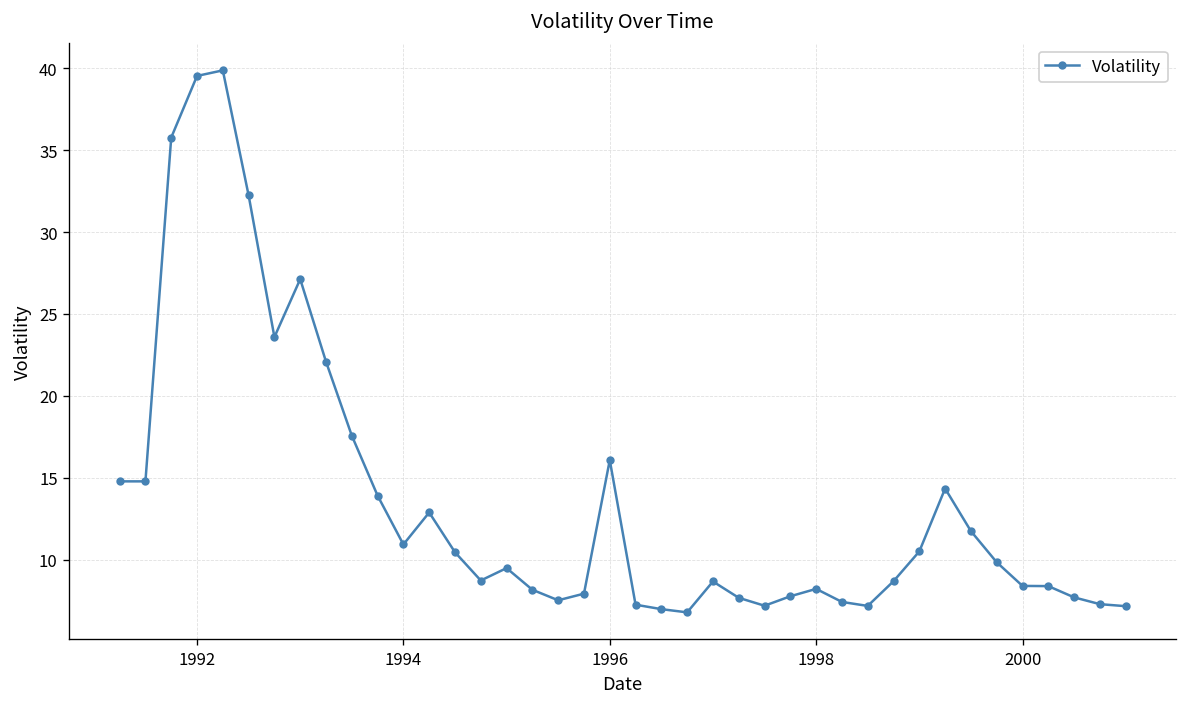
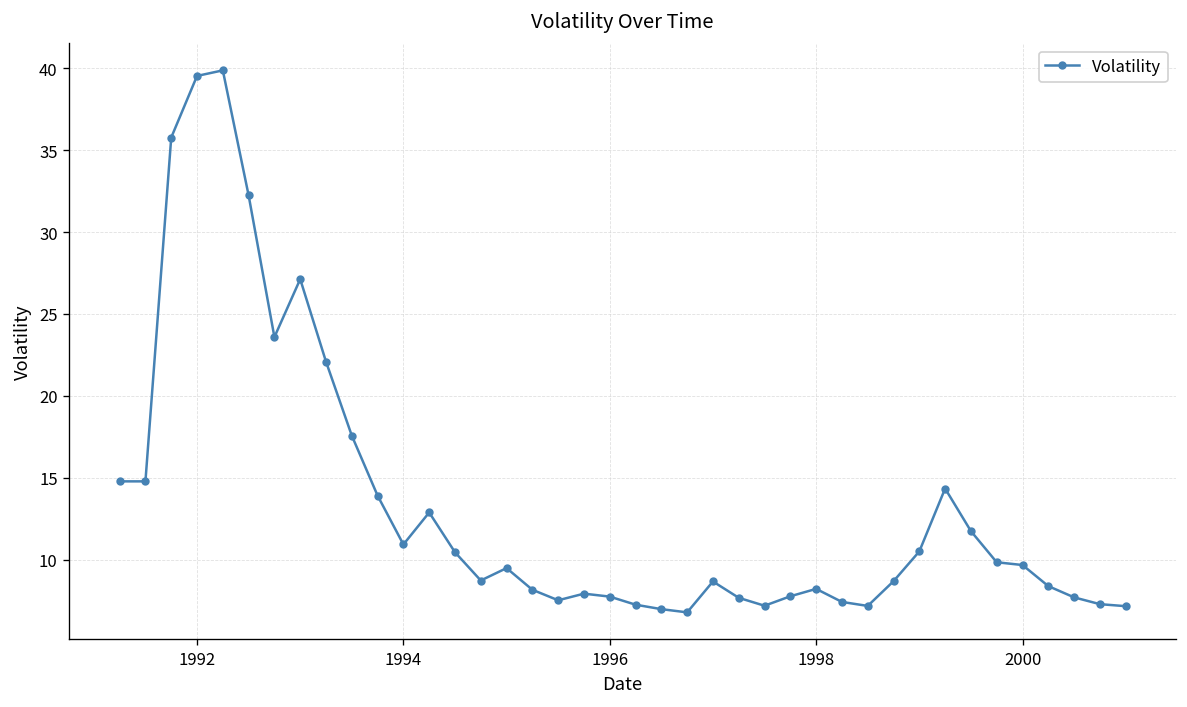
1996: 16.1 -> 7.7
2000: 8.4 -> 9.7
